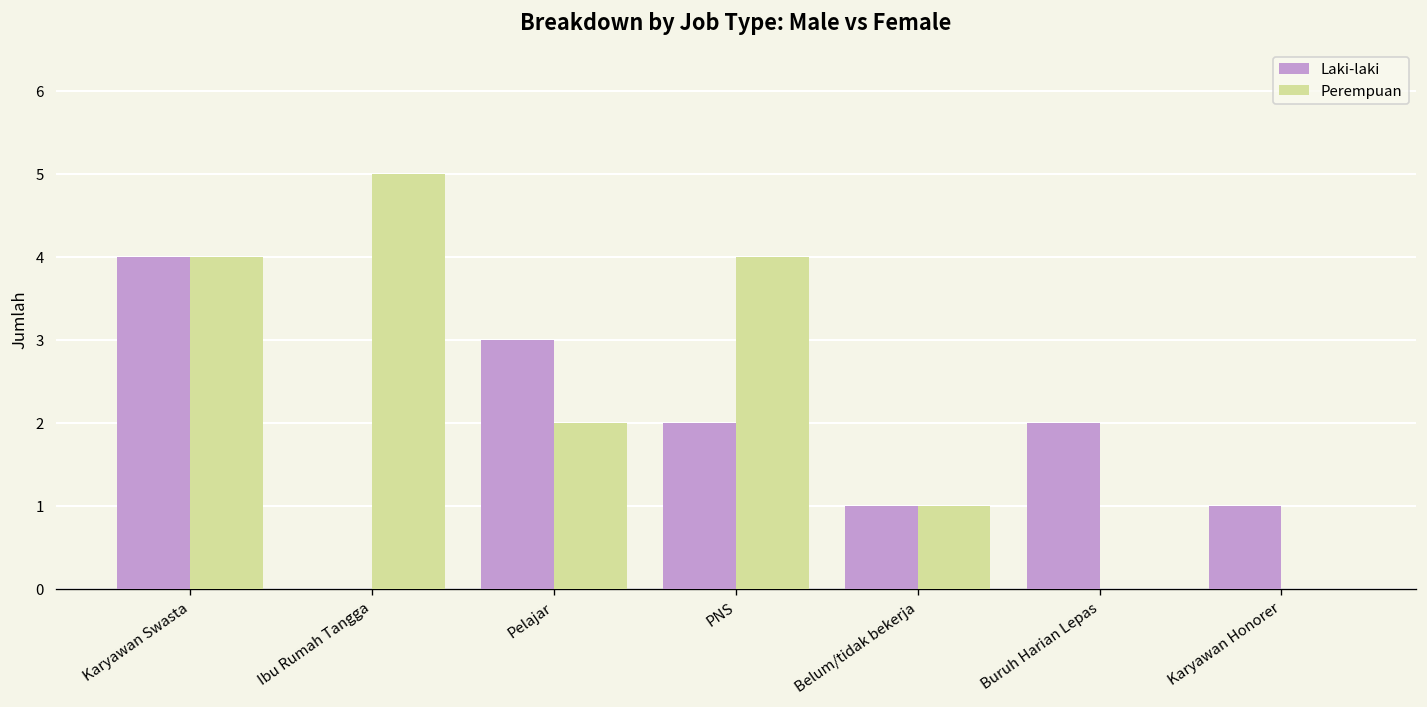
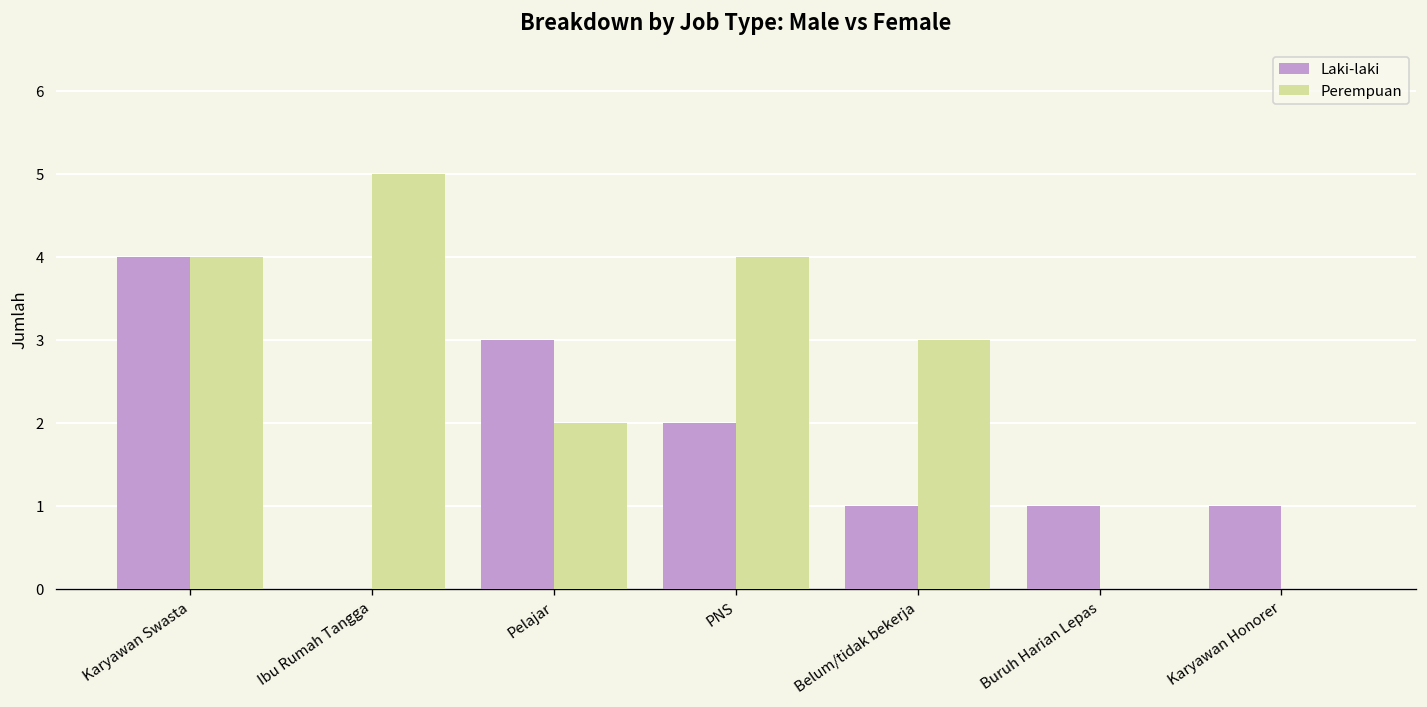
Perempuan, Belum/tidak bekerja: 1 -> 3
Laki-laki, Buruh Harian Lepas: 2 -> 1
